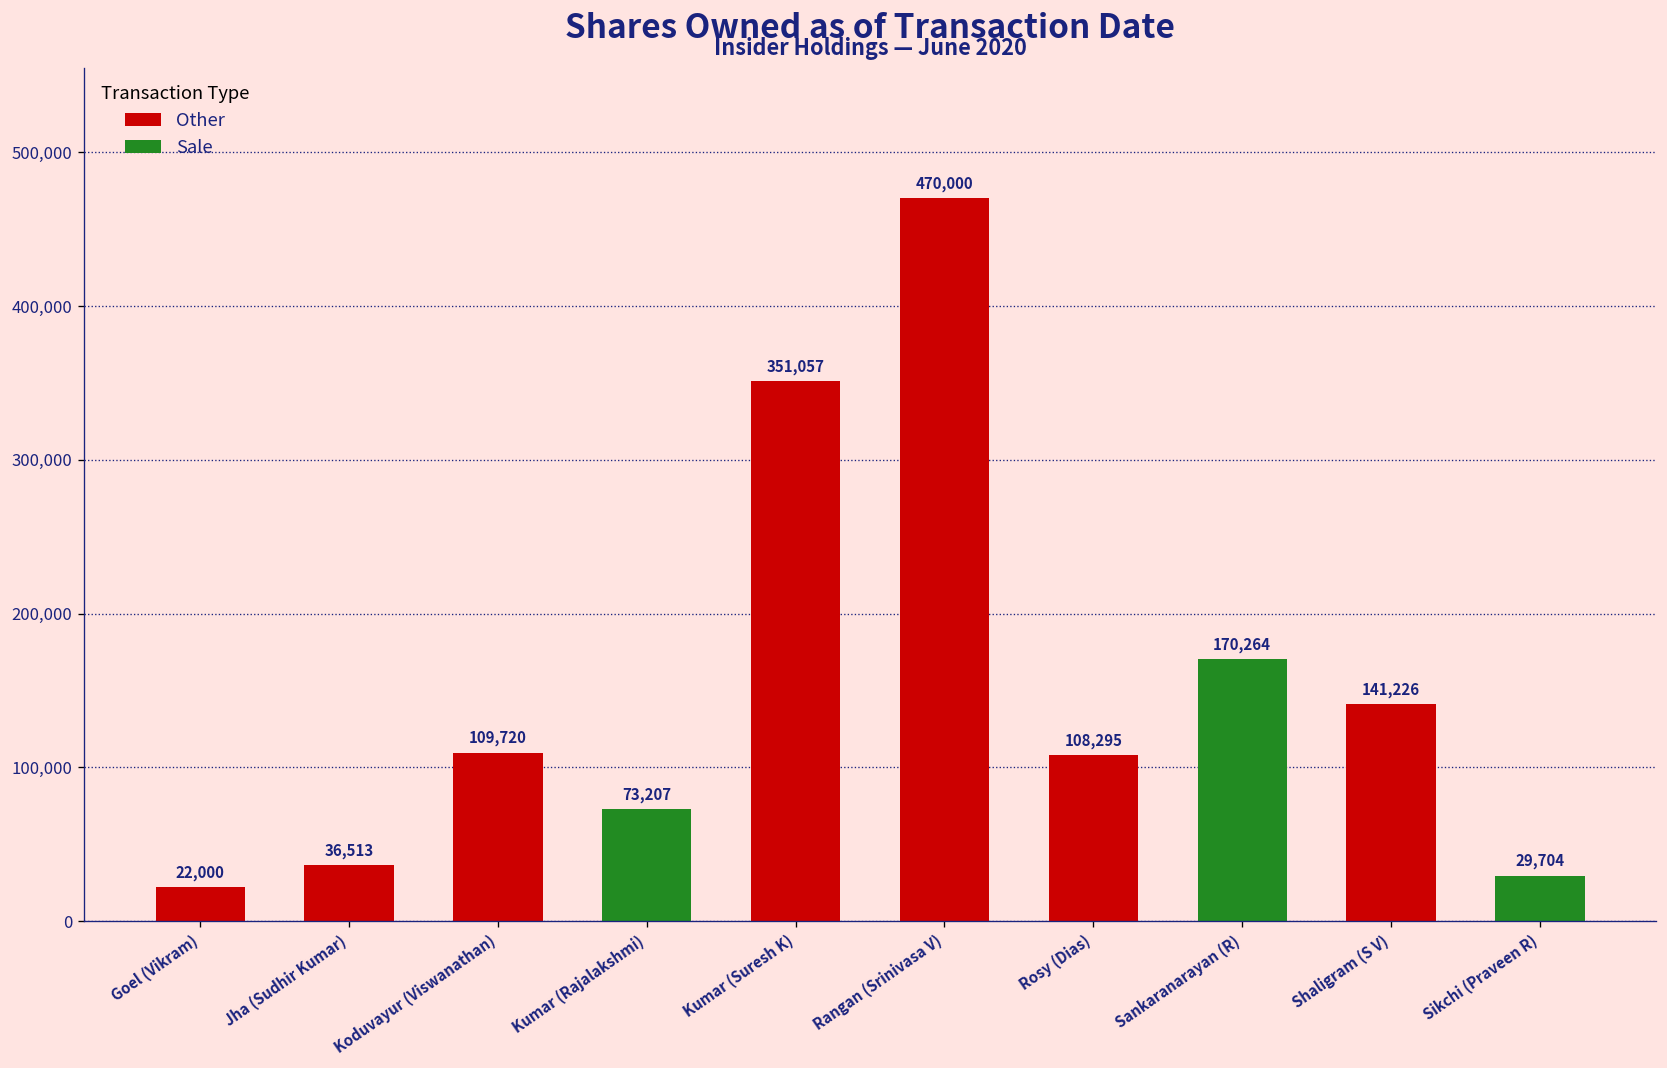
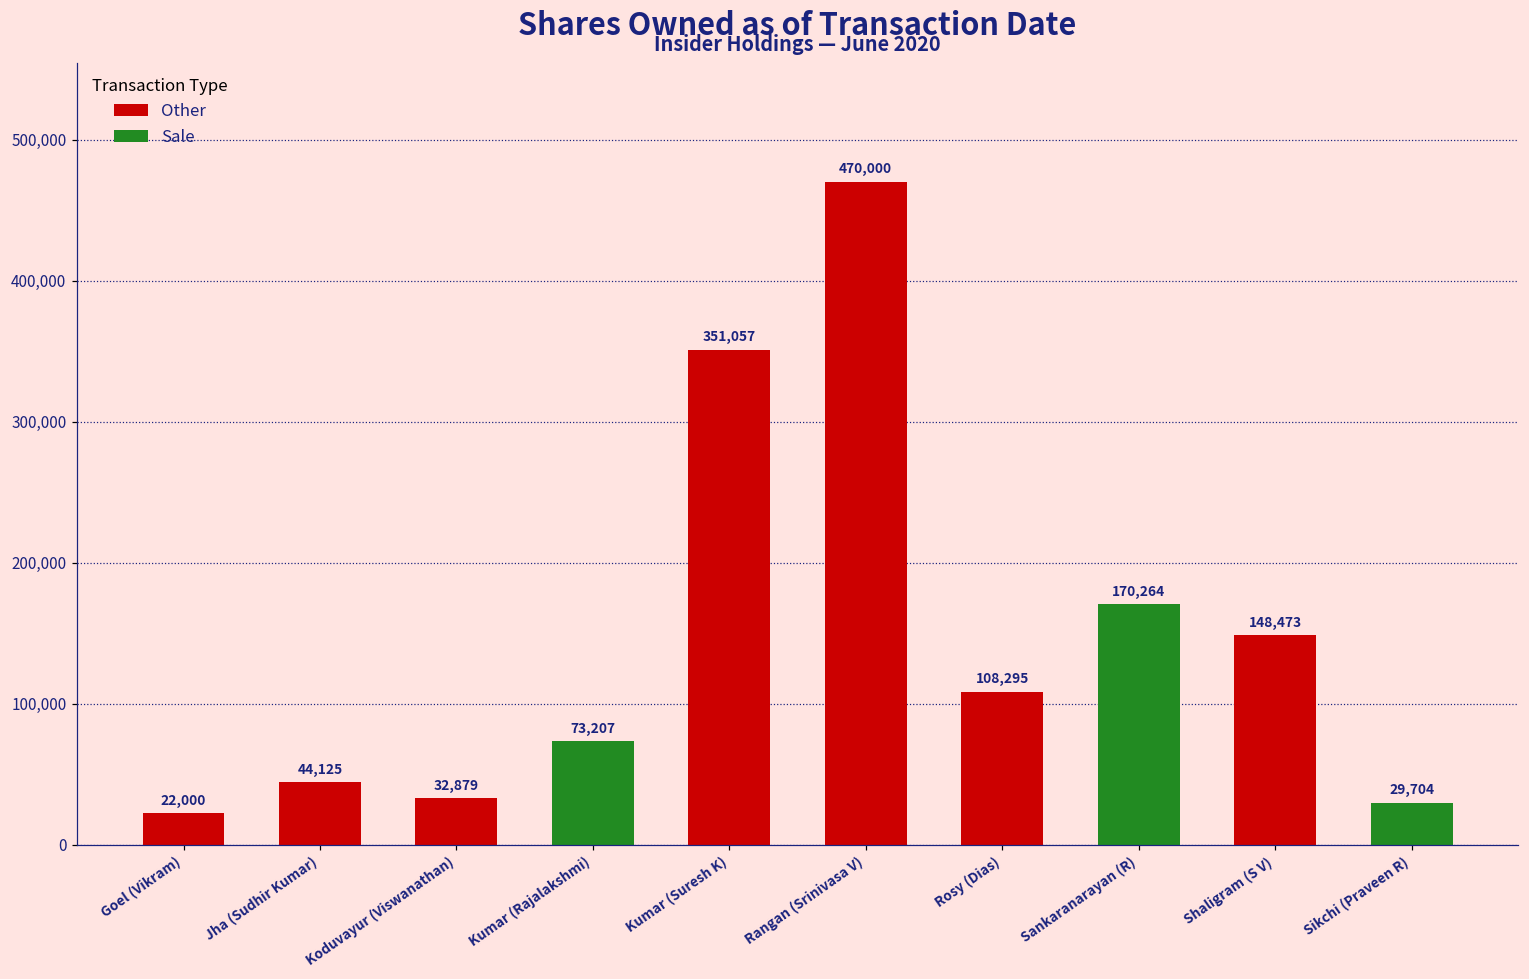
Other, Jha (Sudhir Kumar): 36,513 -> 44,125
Other, Koduvayur (Viswanathan): 109,720 -> 32,879
Other, Shaligram (S V): 141,226 -> 148,473
